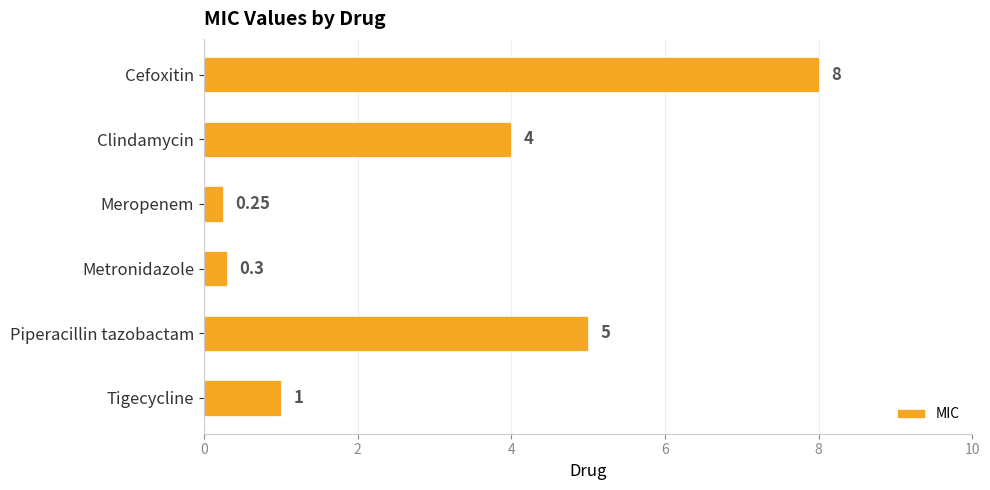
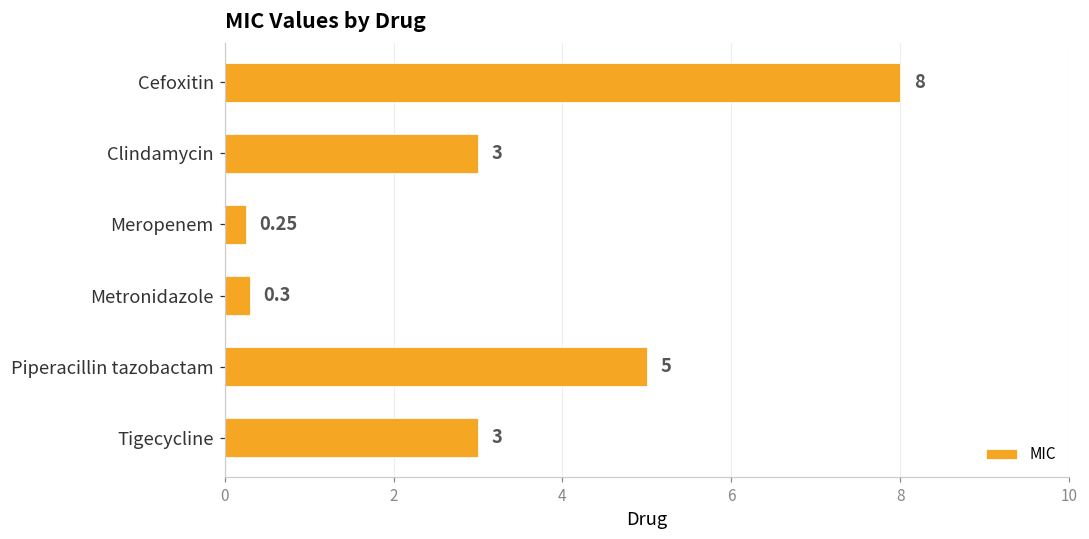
Clindamycin: 4 -> 3
Tigecycline: 1 -> 3
